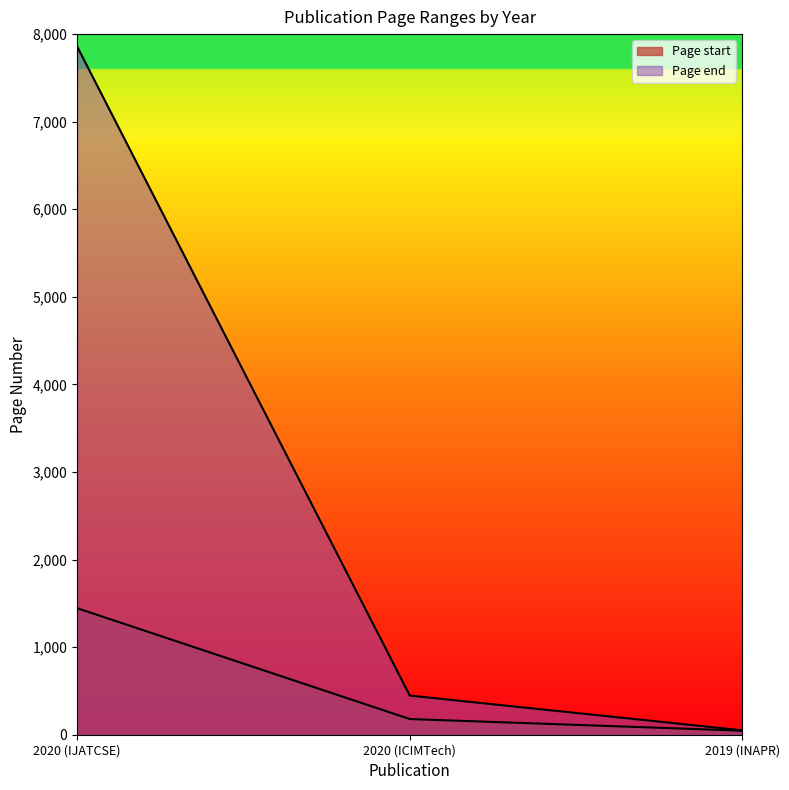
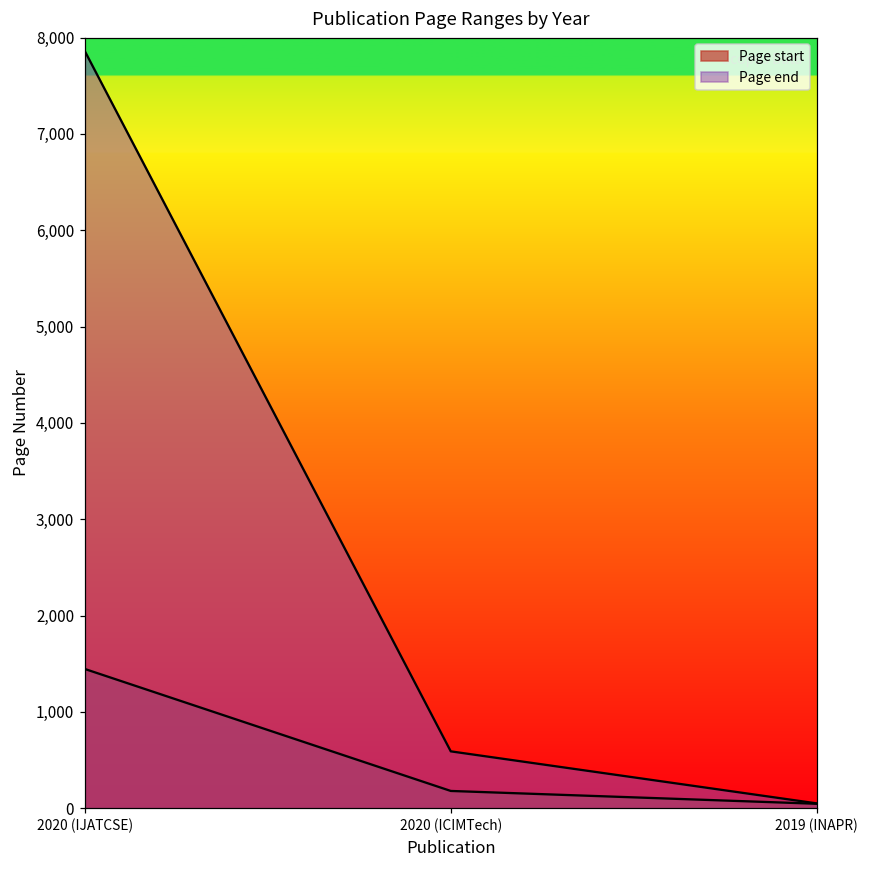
Page end, 2020 (ICIMTech): 400 -> 600
